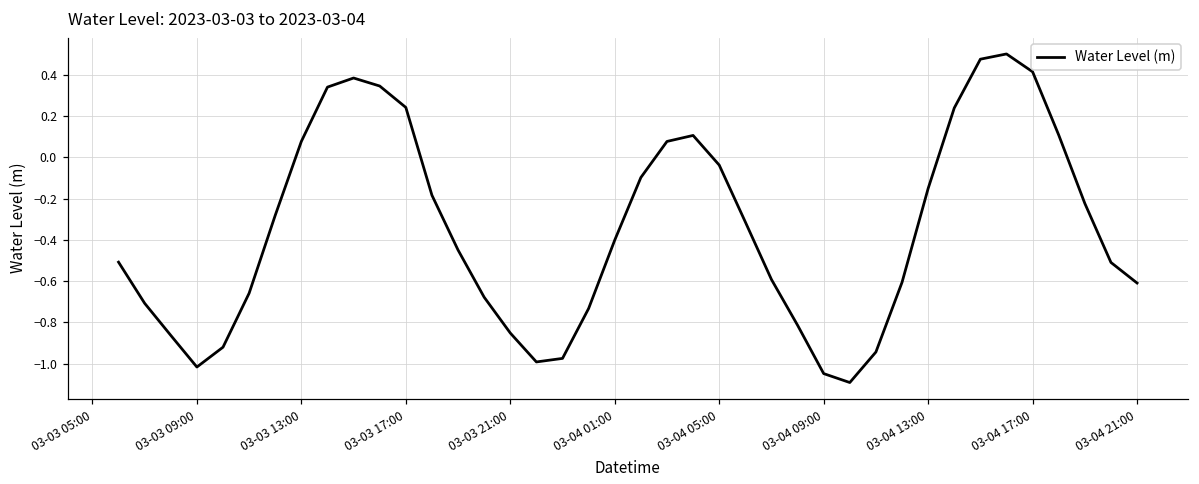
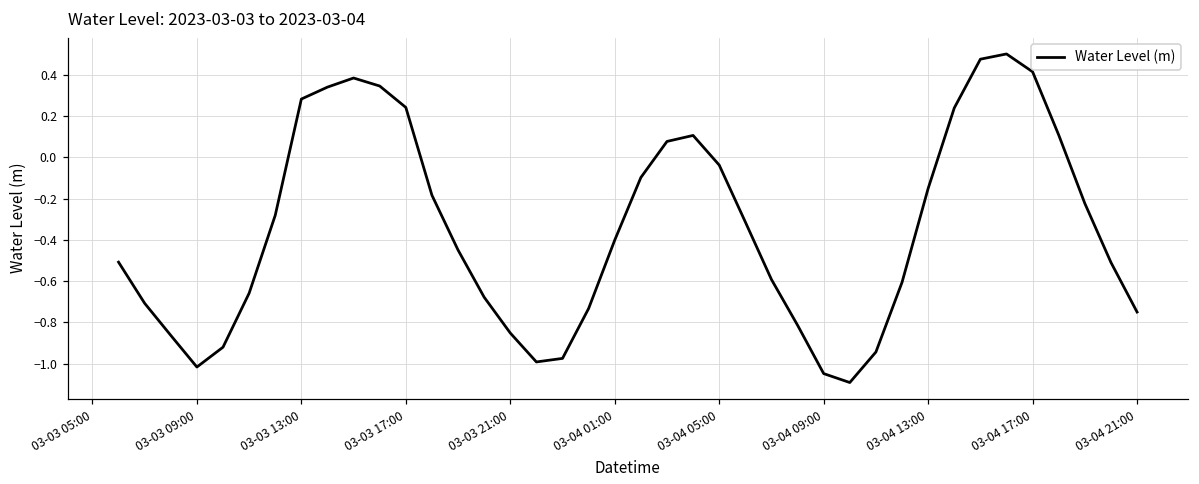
03-03 13:00: 0.08 -> 0.28
03-04 21:00: -0.61 -> -0.75
